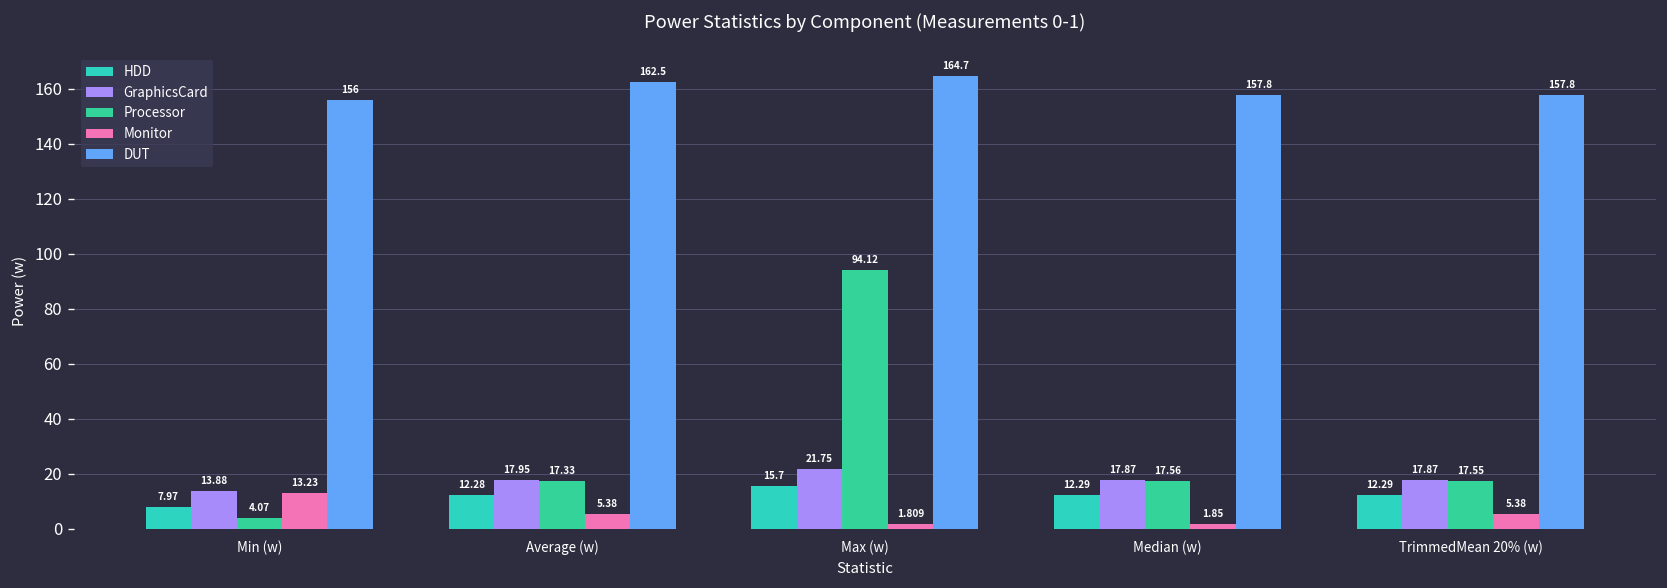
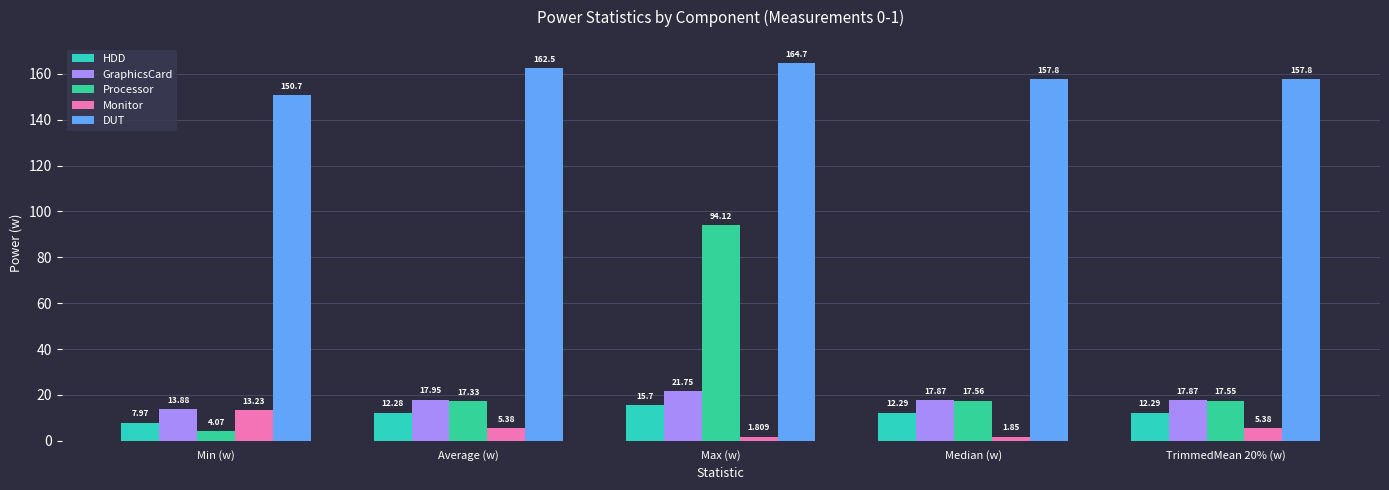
DUT, Min (w): 156 -> 150.7
